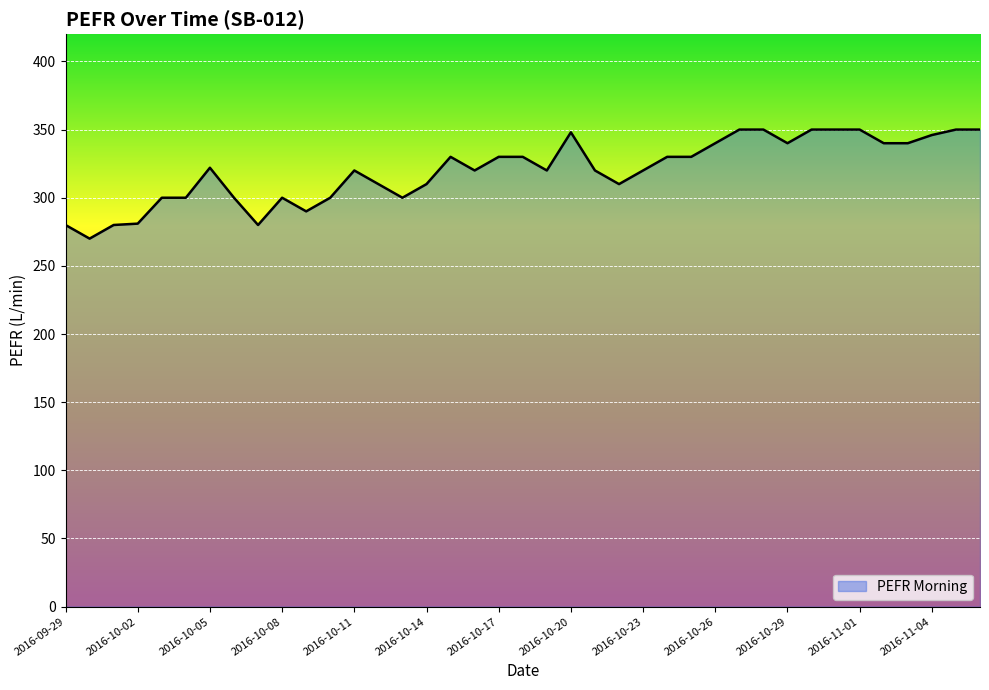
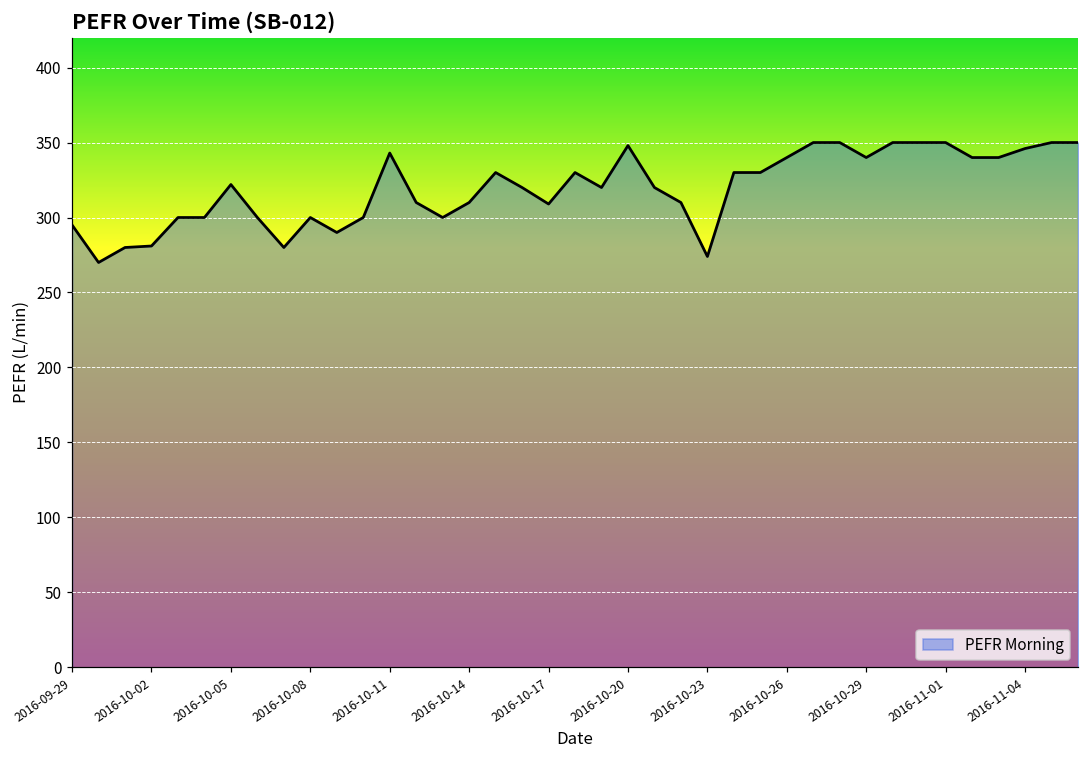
2016-09-29: 280 -> 295
2016-10-11: 320 -> 343
2016-10-17: 330 -> 309
2016-10-23: 320 -> 274
